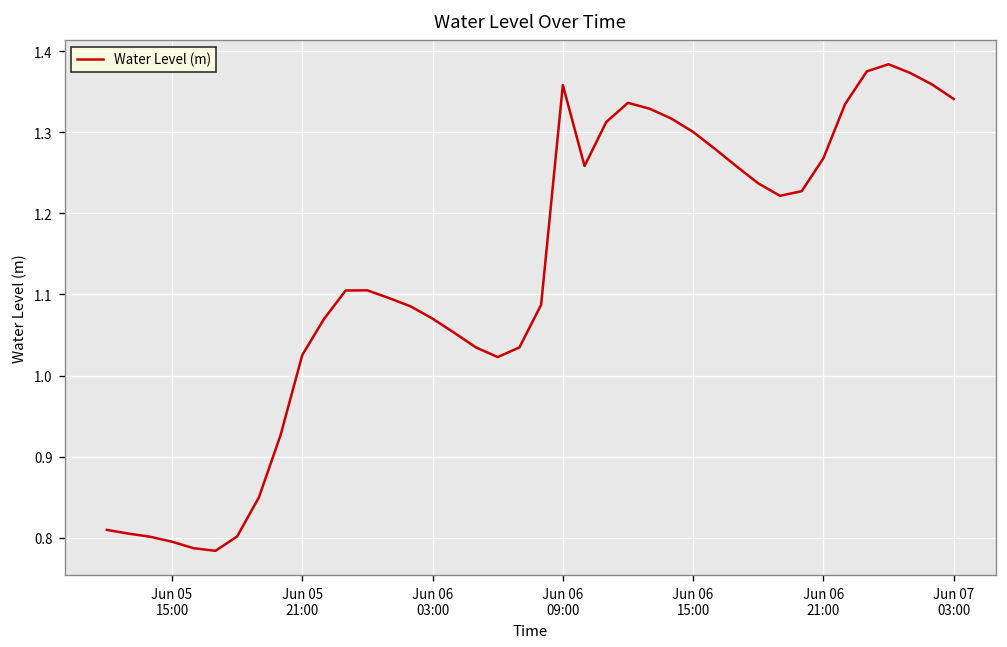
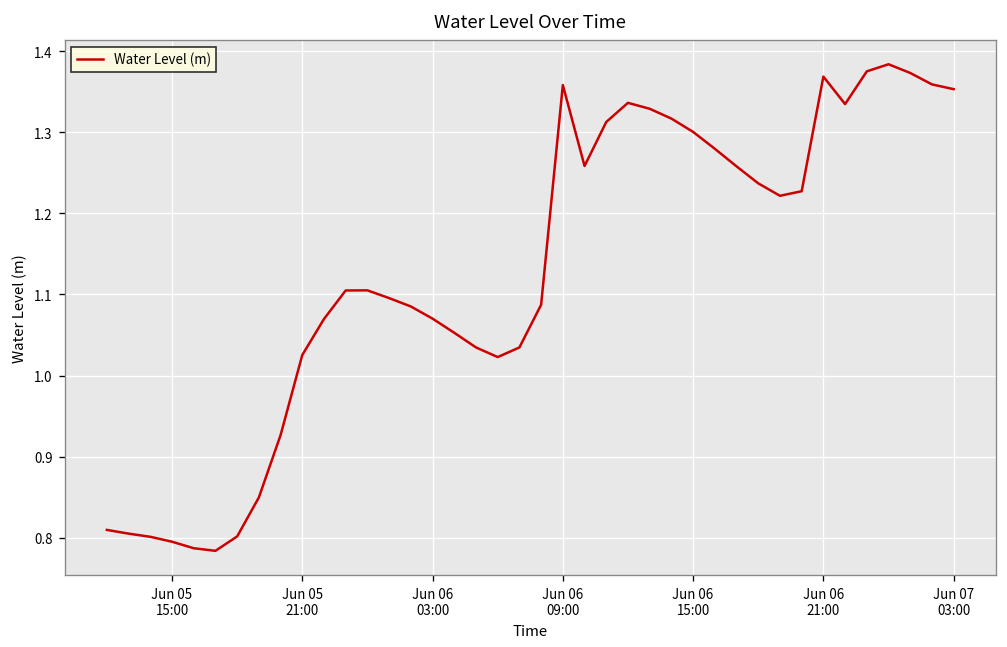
Jun 06 21:00: 1.27 -> 1.37
Jun 07 03:00: 1.34 -> 1.35
